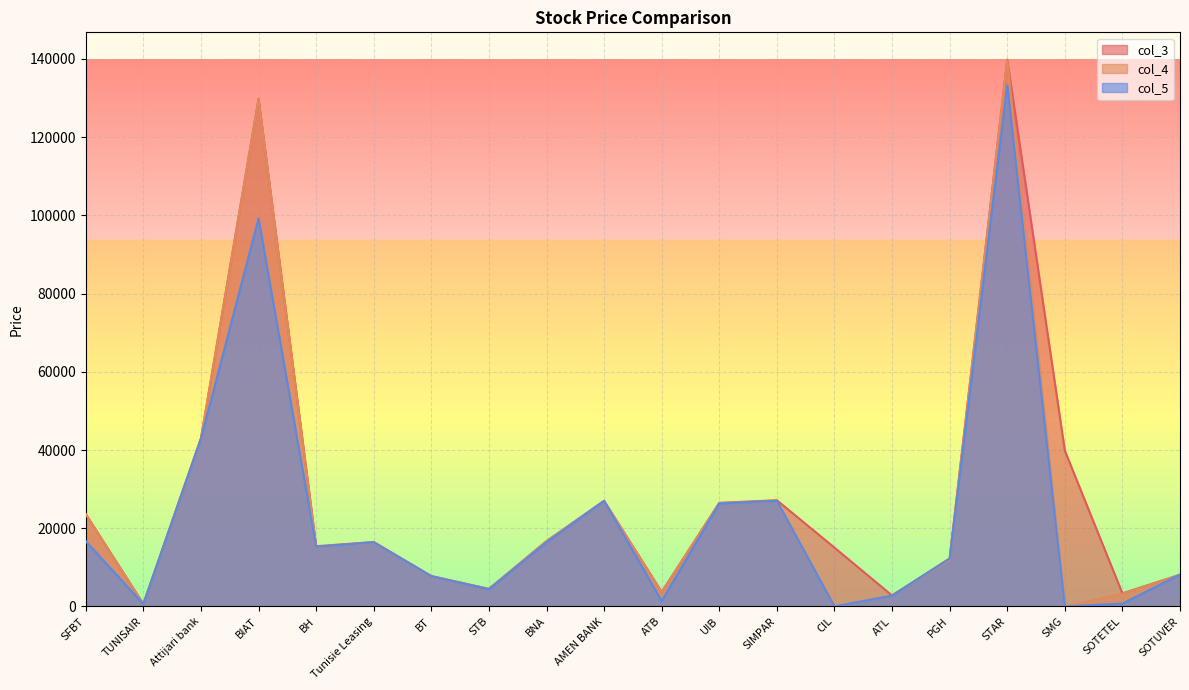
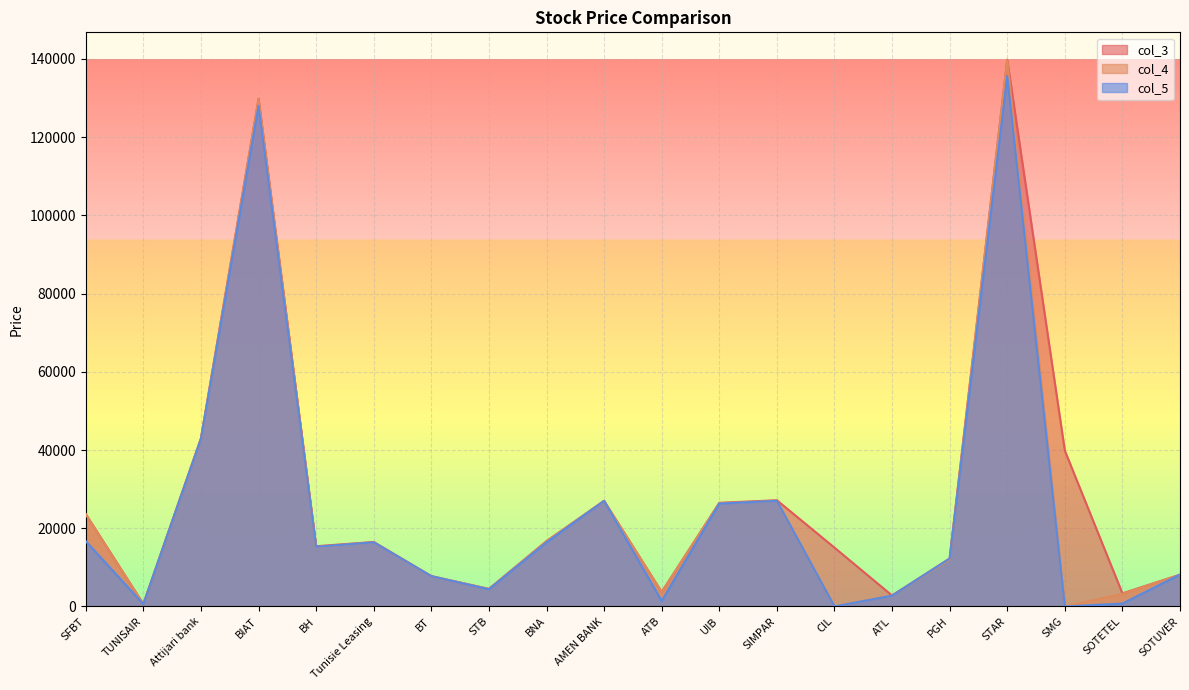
col_5, BIAT: 99000 -> 128000
col_5, STAR: 133000 -> 136000
